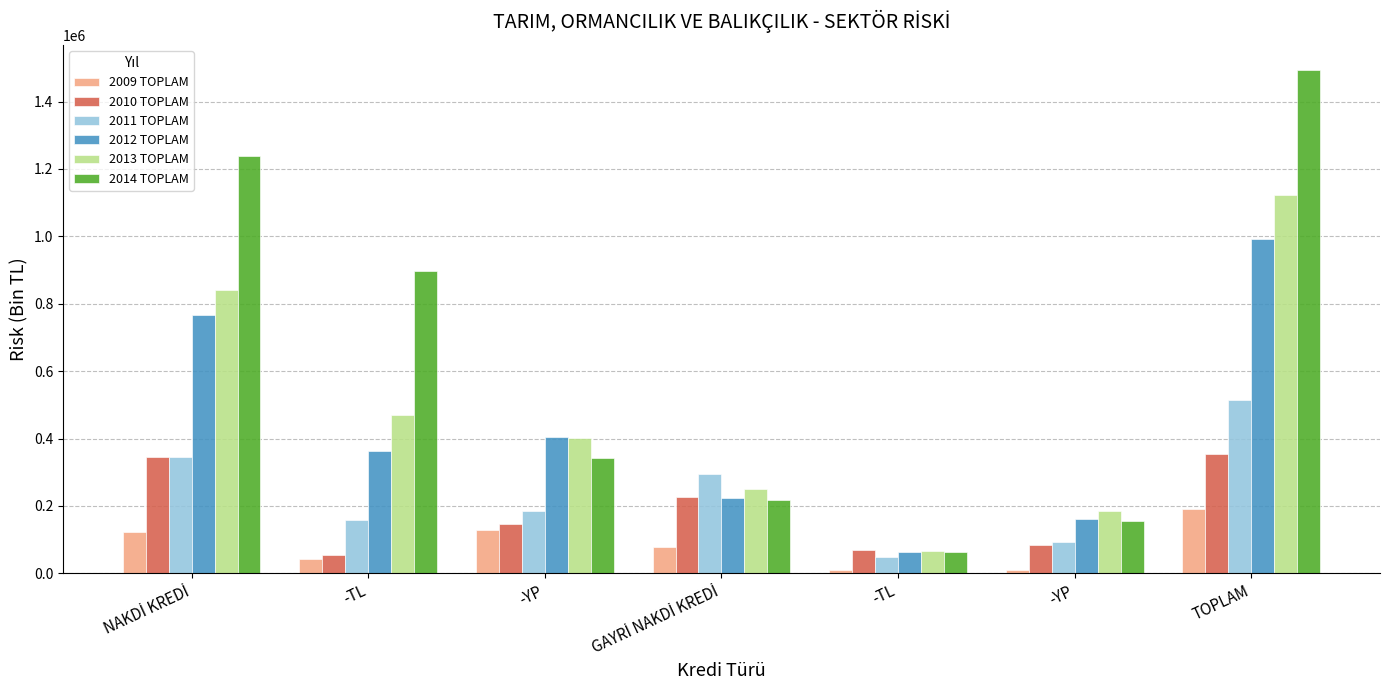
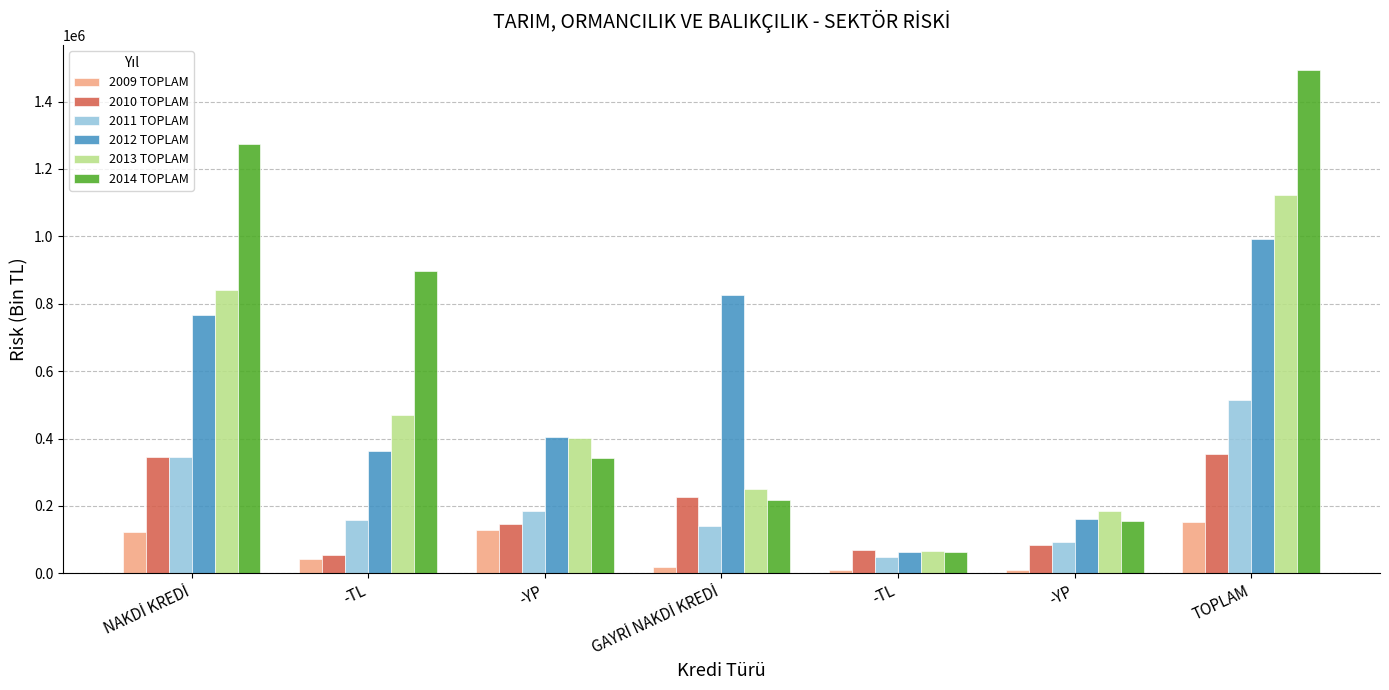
2014 TOPLAM, NAKDİ KREDİ: 1240000 -> 1280000
2009 TOPLAM, GAYRİ NAKDİ KREDİ: 80000 -> 20000
2011 TOPLAM, GAYRİ NAKDİ KREDİ: 290000 -> 140000
2012 TOPLAM, GAYRİ NAKDİ KREDİ: 220000 -> 830000
2009 TOPLAM, TOPLAM: 190000 -> 150000
